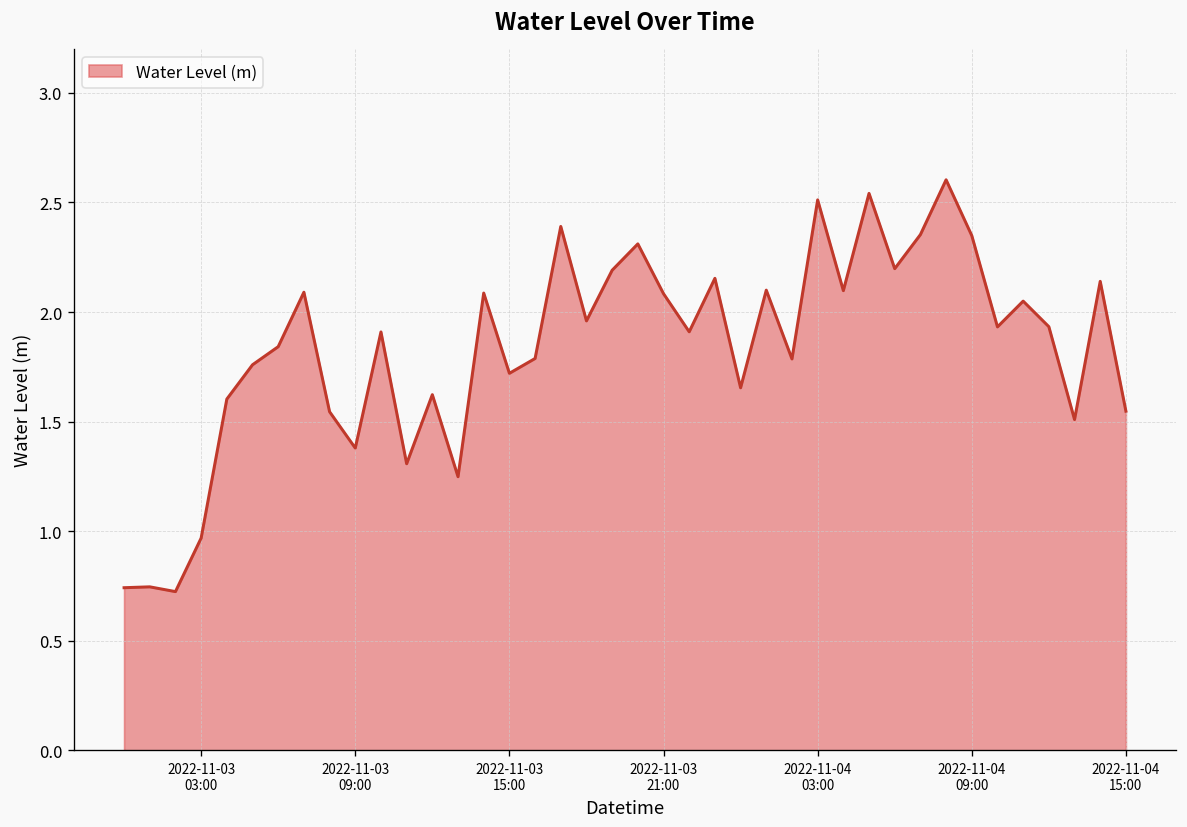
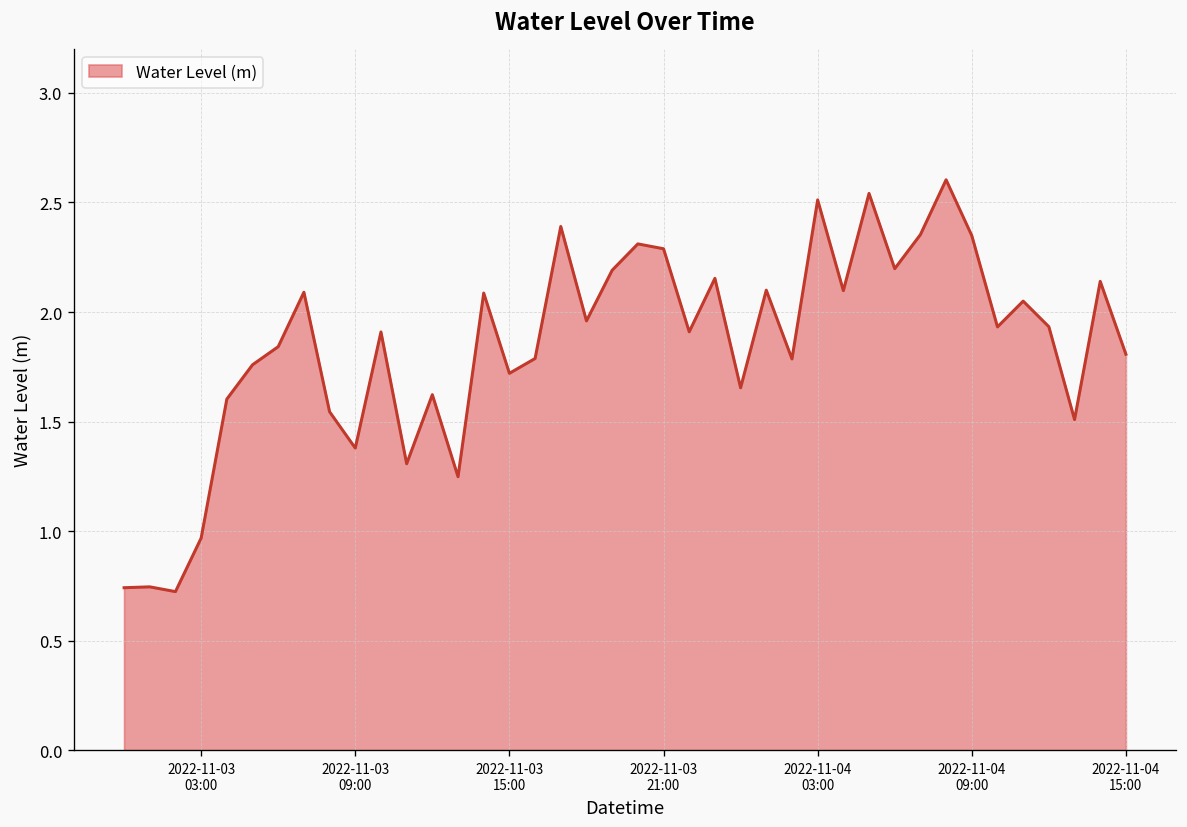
2022-11-03 21:00: 2.08 -> 2.29
2022-11-04 15:00: 1.55 -> 1.81
